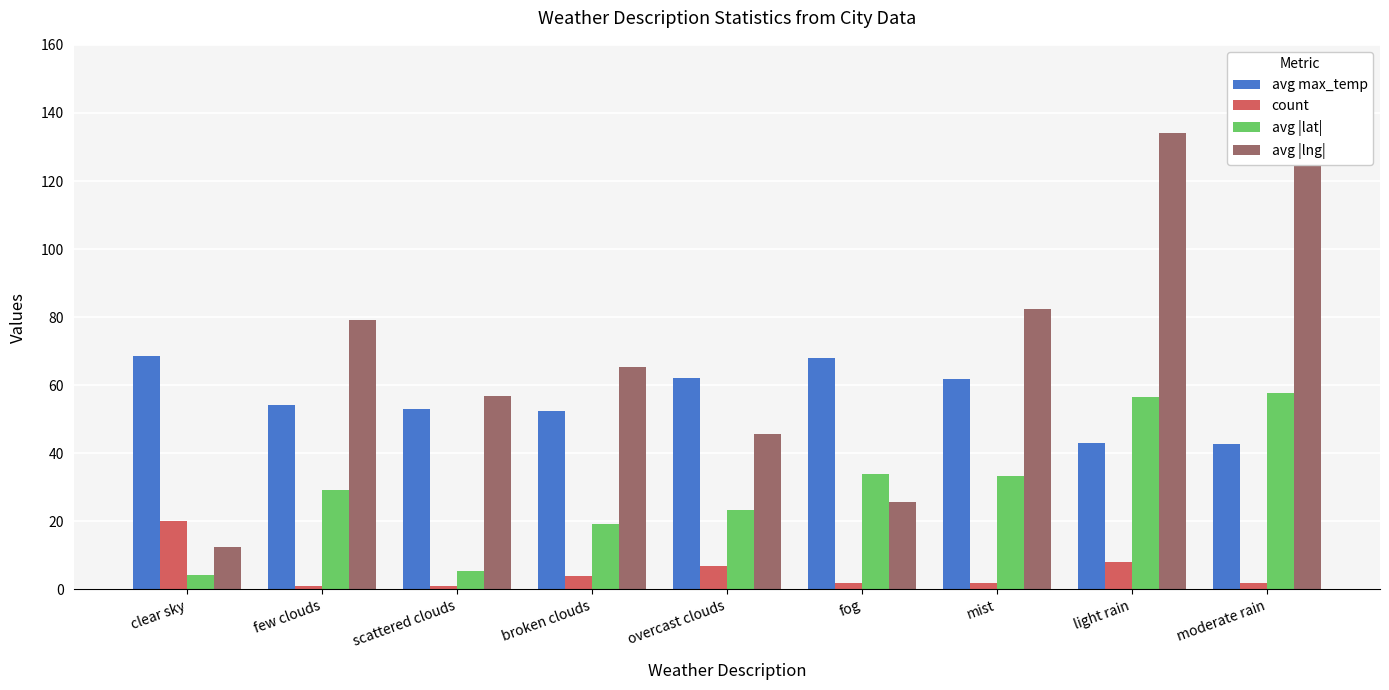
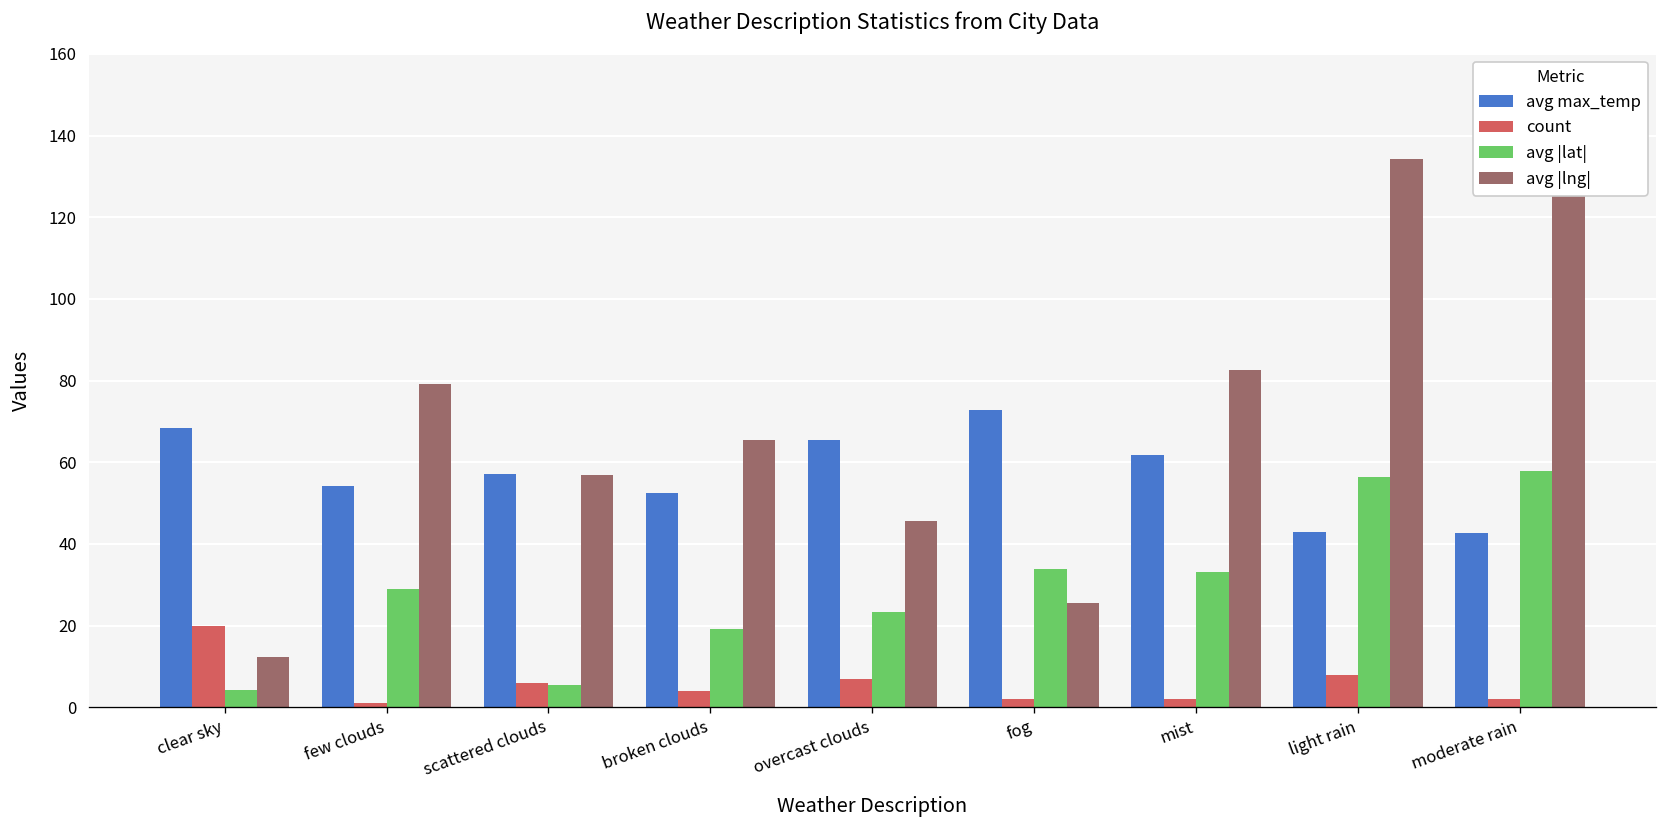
avg max_temp, scattered clouds: 53 -> 57
count, scattered clouds: 1 -> 6
avg max_temp, overcast clouds: 62 -> 65
avg max_temp, fog: 68 -> 73
